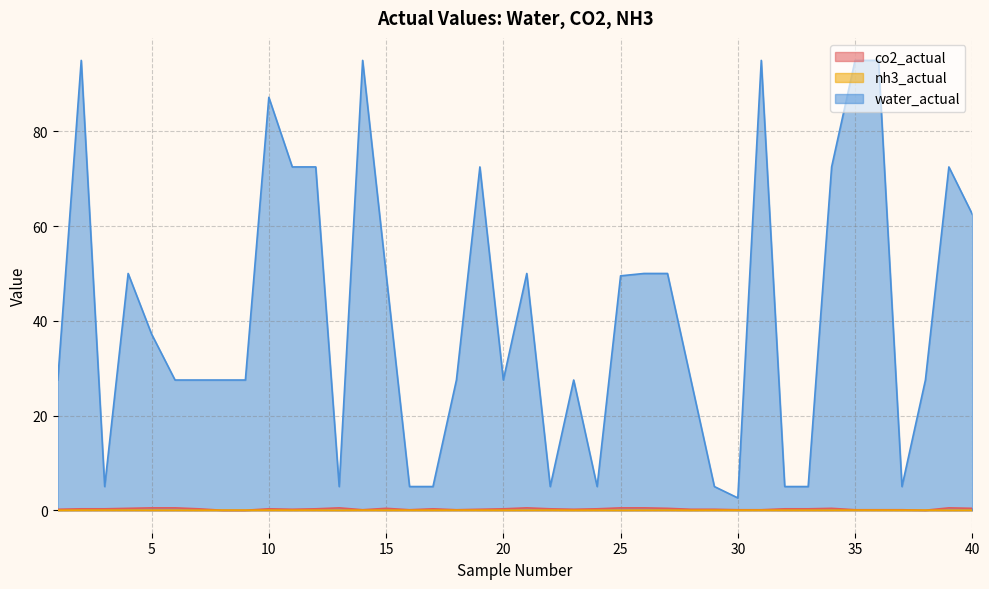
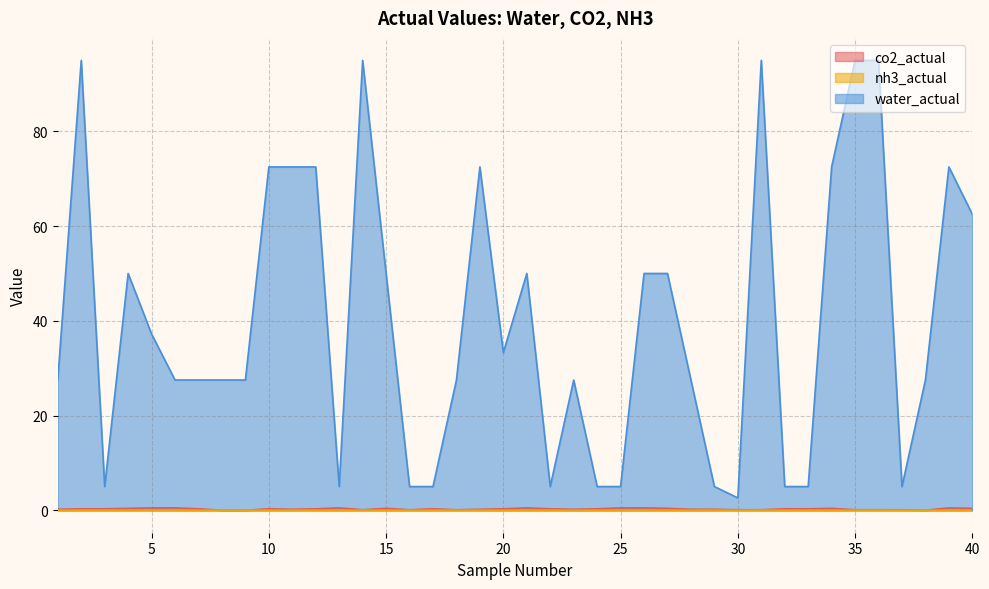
water_actual, 10: 87 -> 73
water_actual, 20: 28 -> 33
water_actual, 25: 50 -> 5
